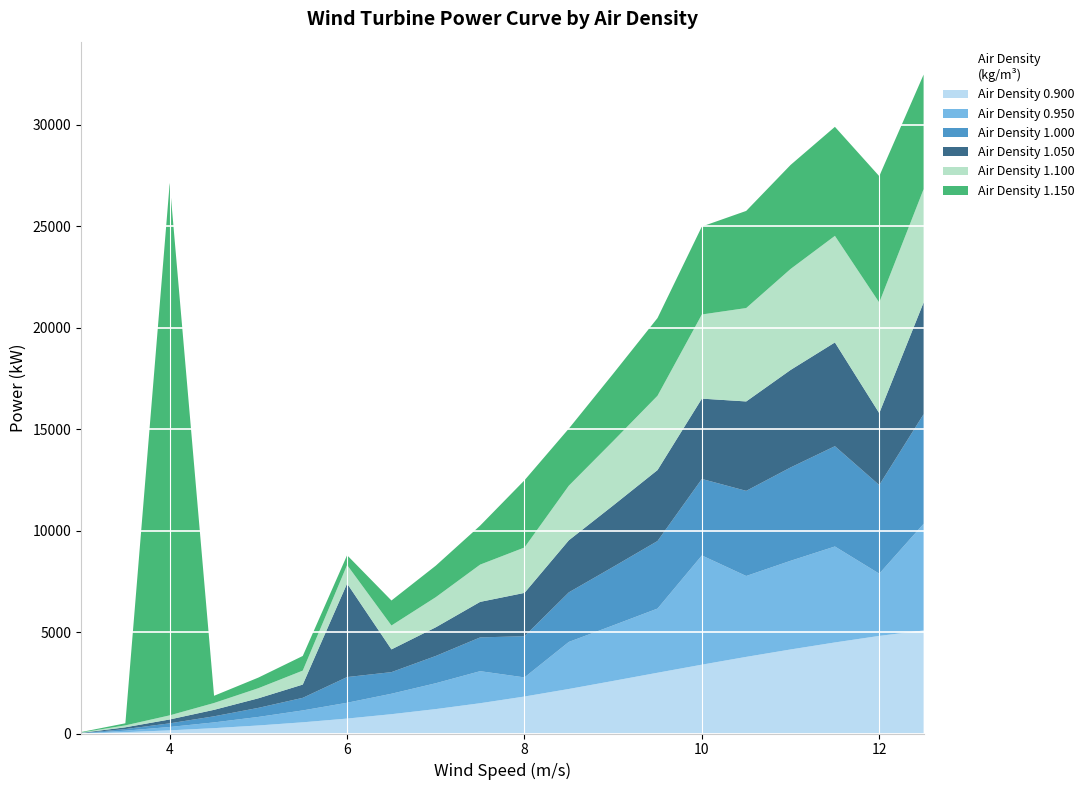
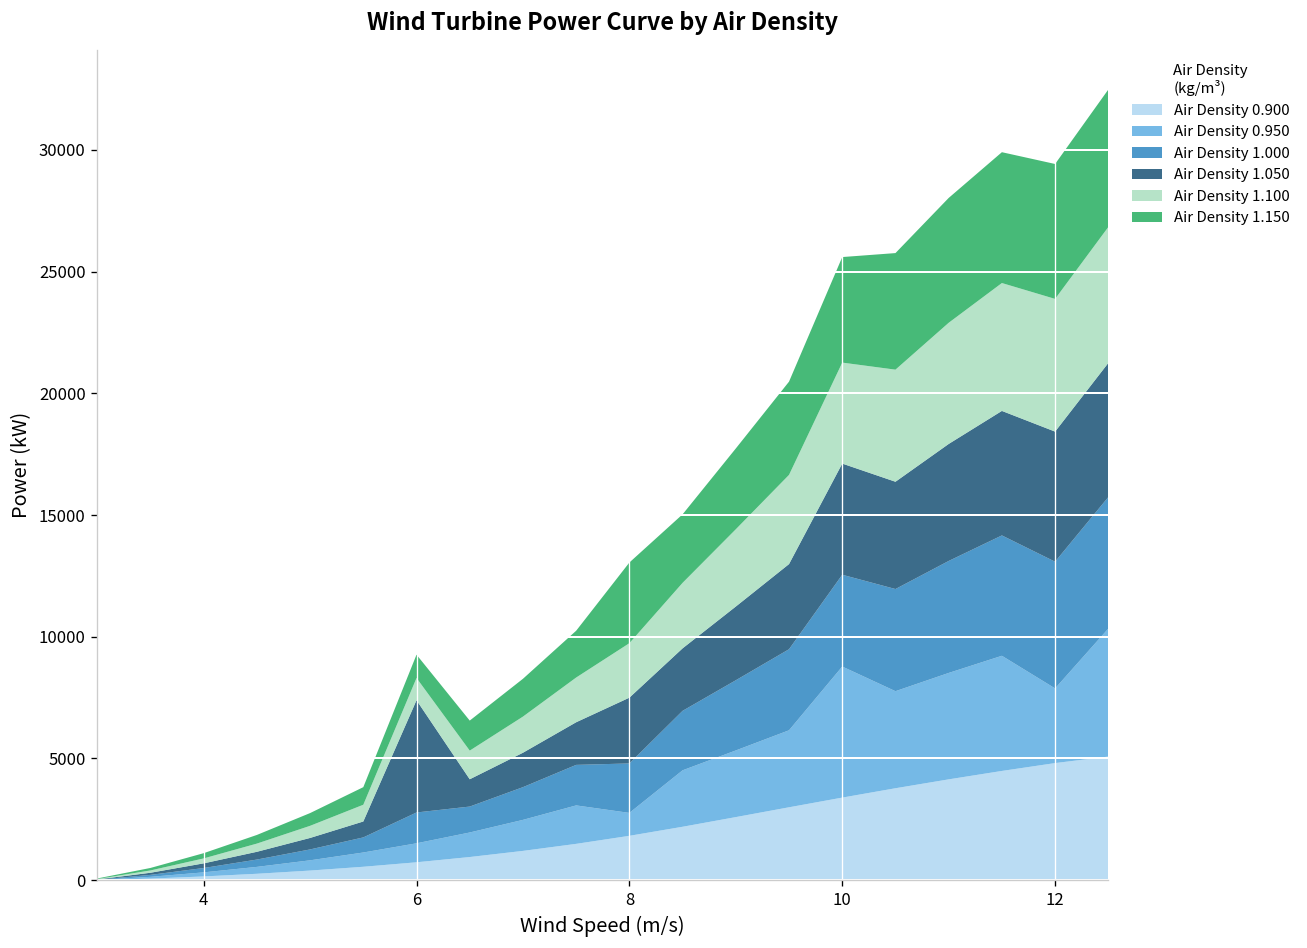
Air Density 1.150, 4: 26200 -> 200
Air Density 1.150, 6: 500 -> 1000
Air Density 1.050, 8: 2100 -> 2700
Air Density 1.050, 10: 4000 -> 4600
Air Density 1.000, 12: 4400 -> 5200
Air Density 1.050, 12: 3500 -> 5300
Air Density 1.150, 12: 6200 -> 5500
